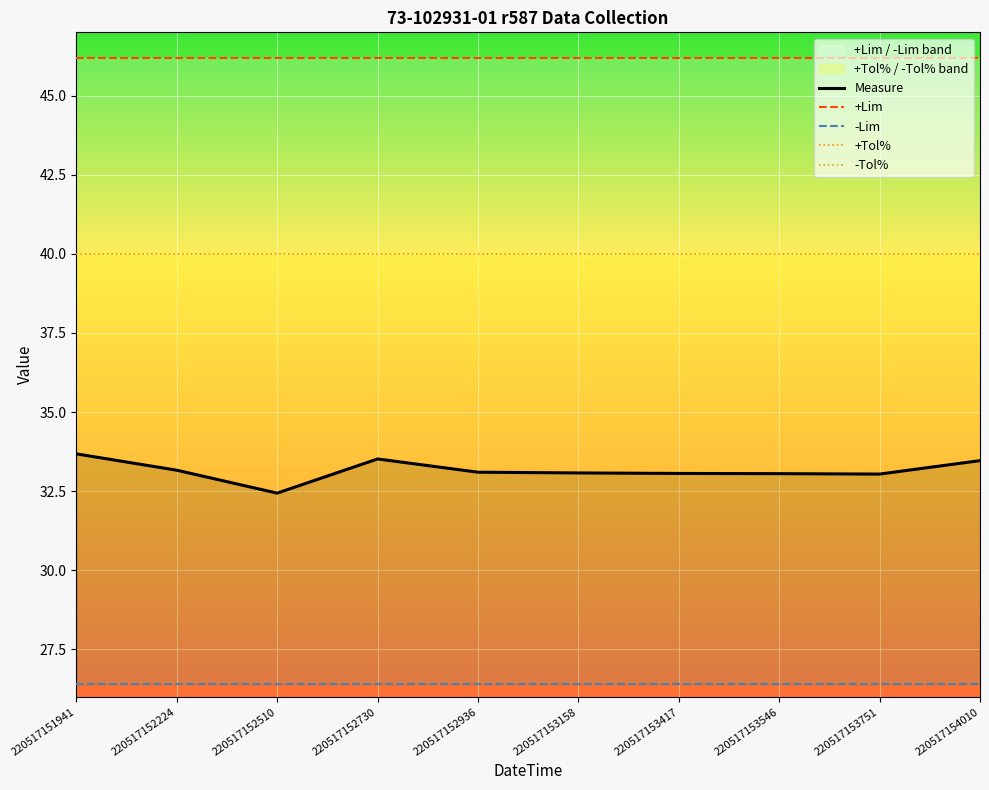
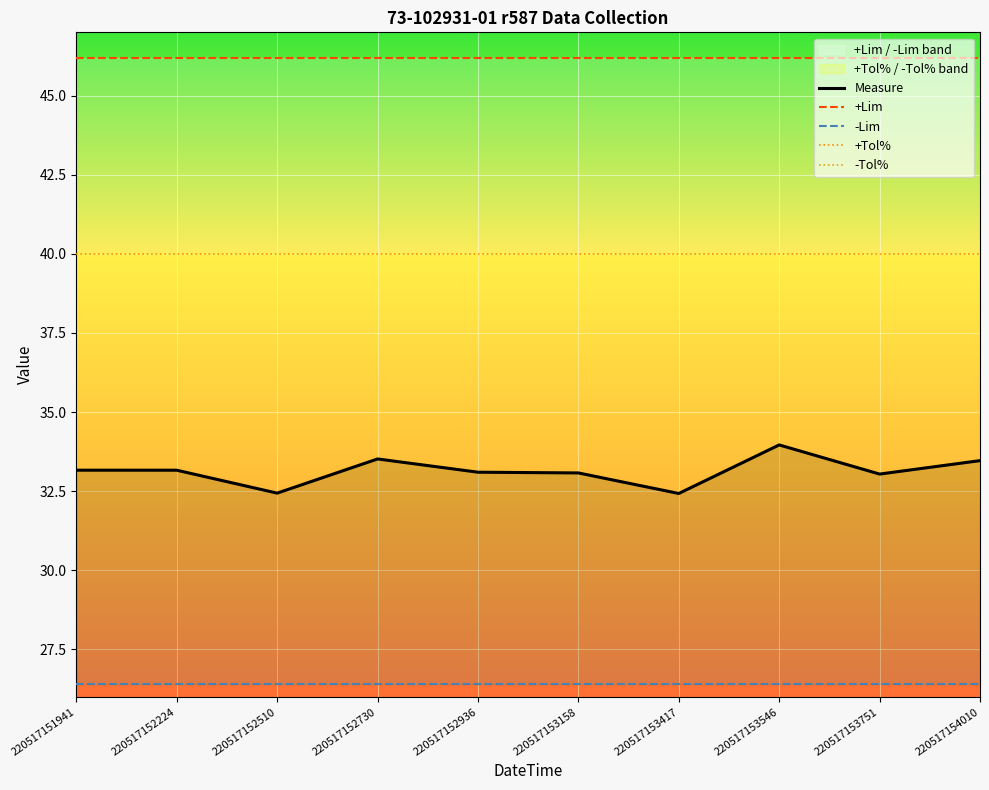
Measure, 220517151941: 33.7 -> 33.2
Measure, 220517153417: 33.1 -> 32.4
Measure, 220517153546: 33.1 -> 34.0
